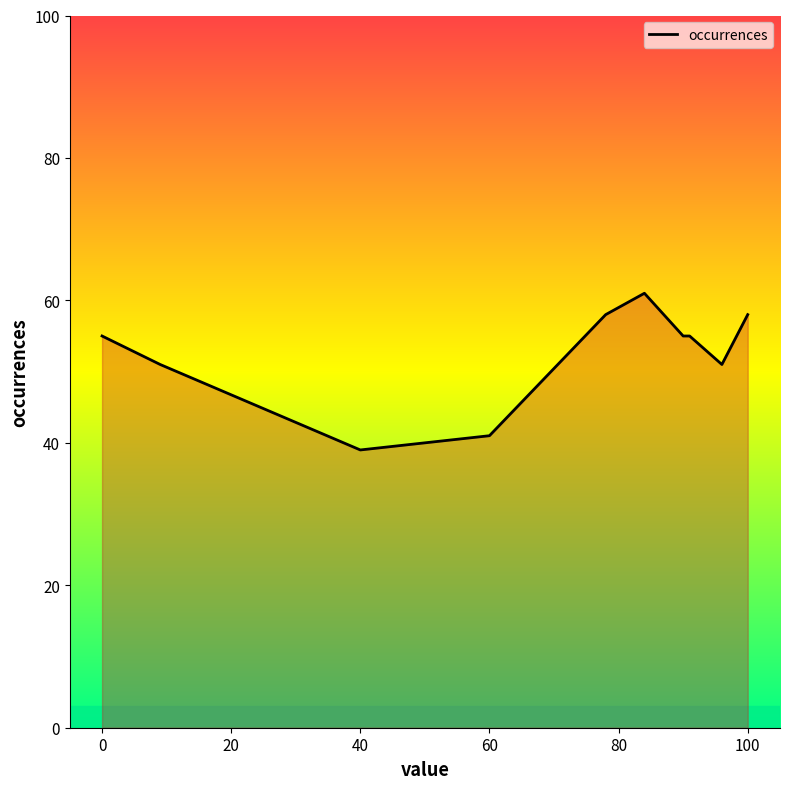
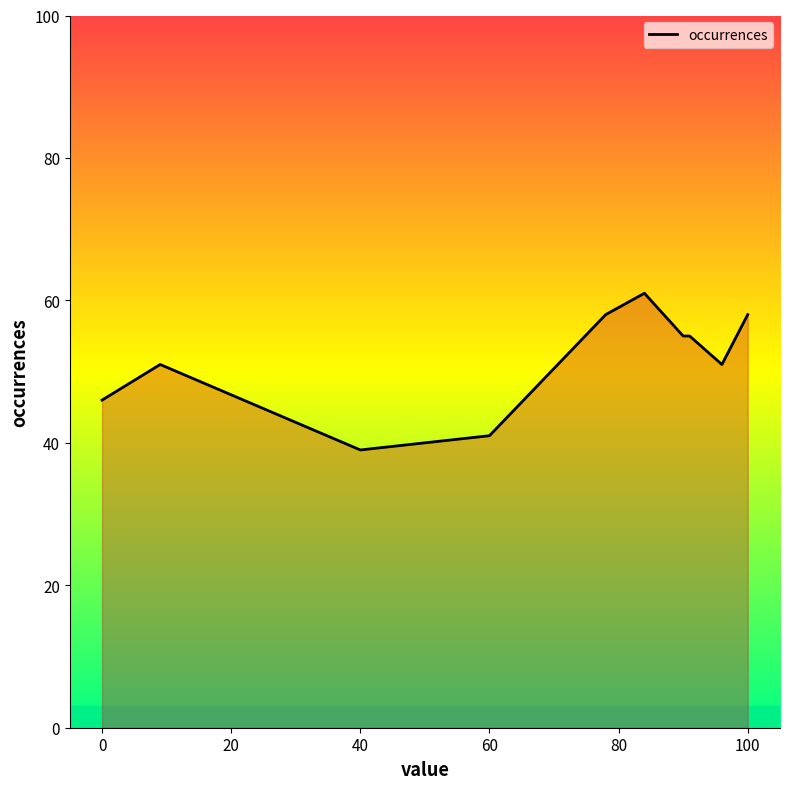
0: 55 -> 46
